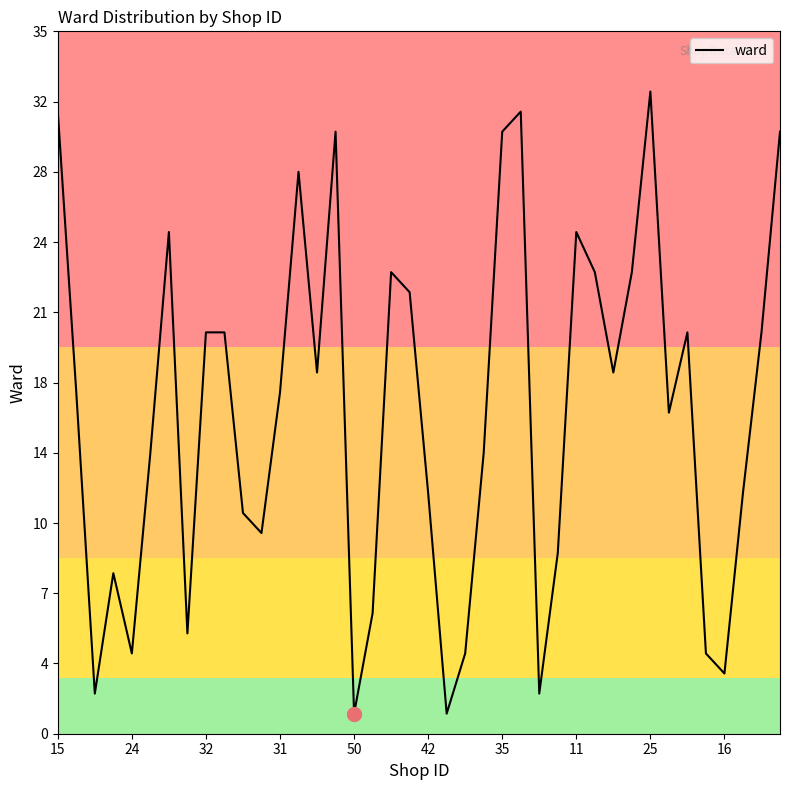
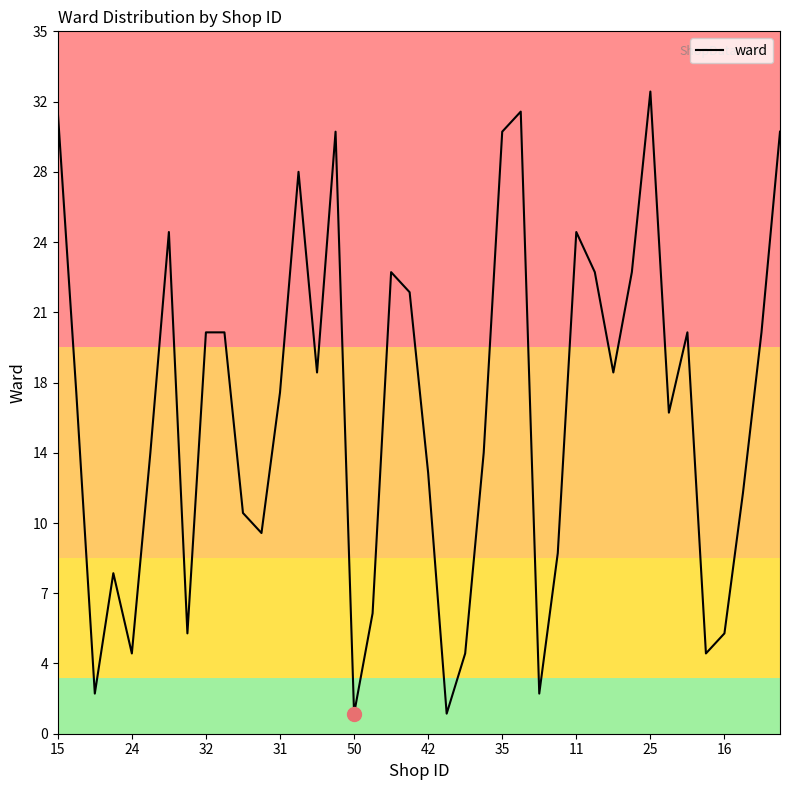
ward, 42: 12 -> 13
ward, 16: 3 -> 5
